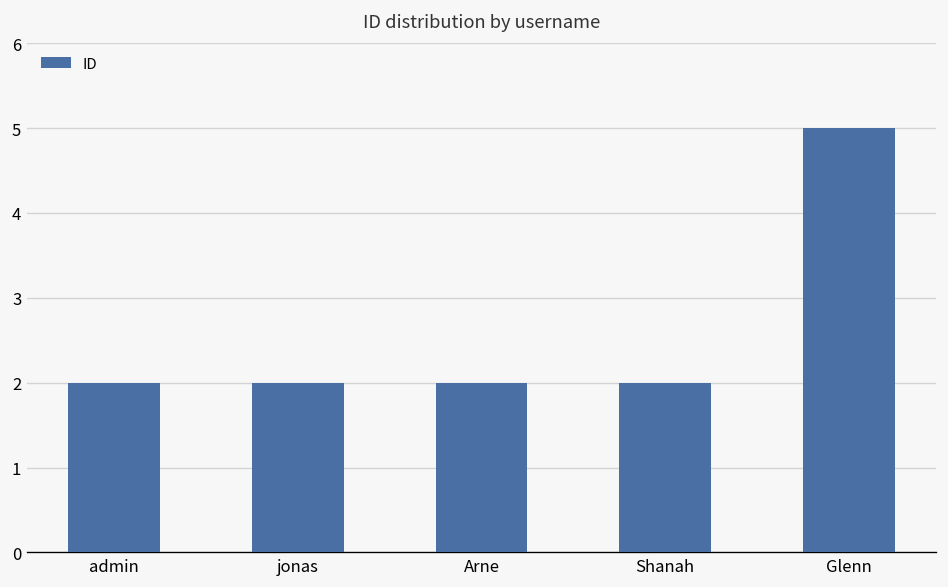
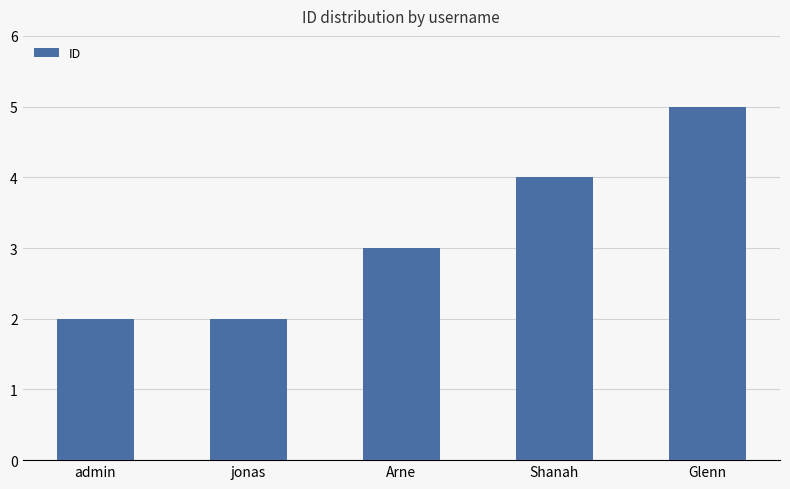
Arne: 2 -> 3
Shanah: 2 -> 4
